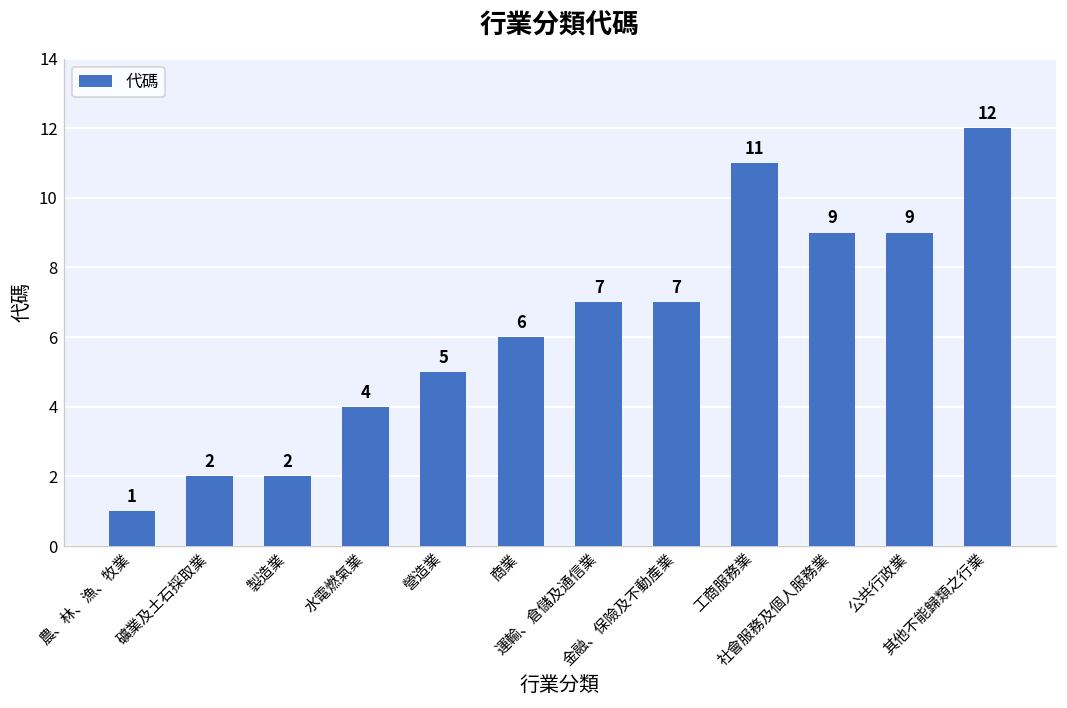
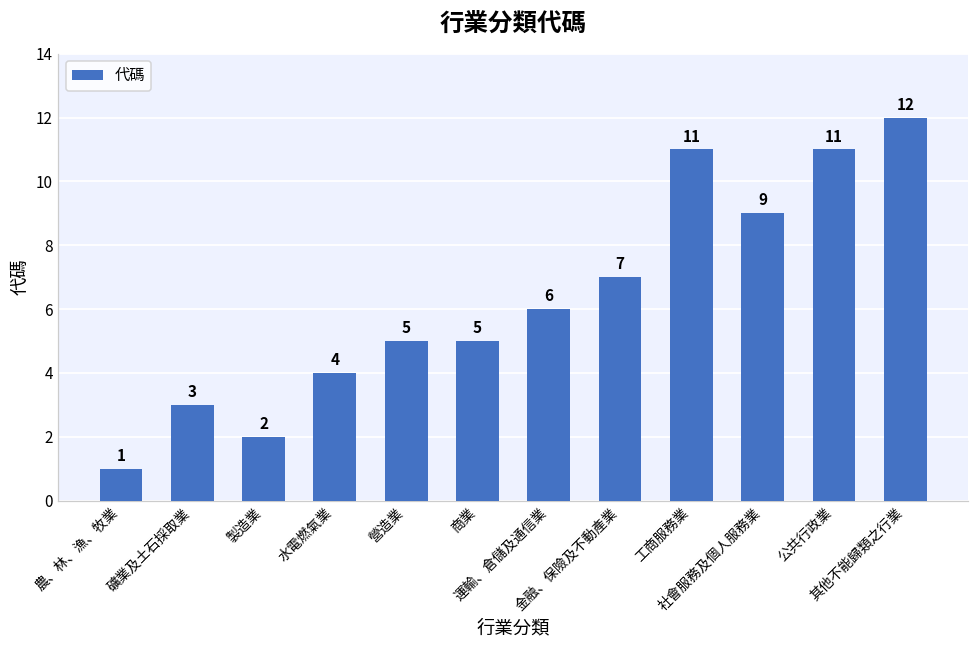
礦業及土石採取業: 2 -> 3
商業: 6 -> 5
運輸、倉儲及通信業: 7 -> 6
公共行政業: 9 -> 11
